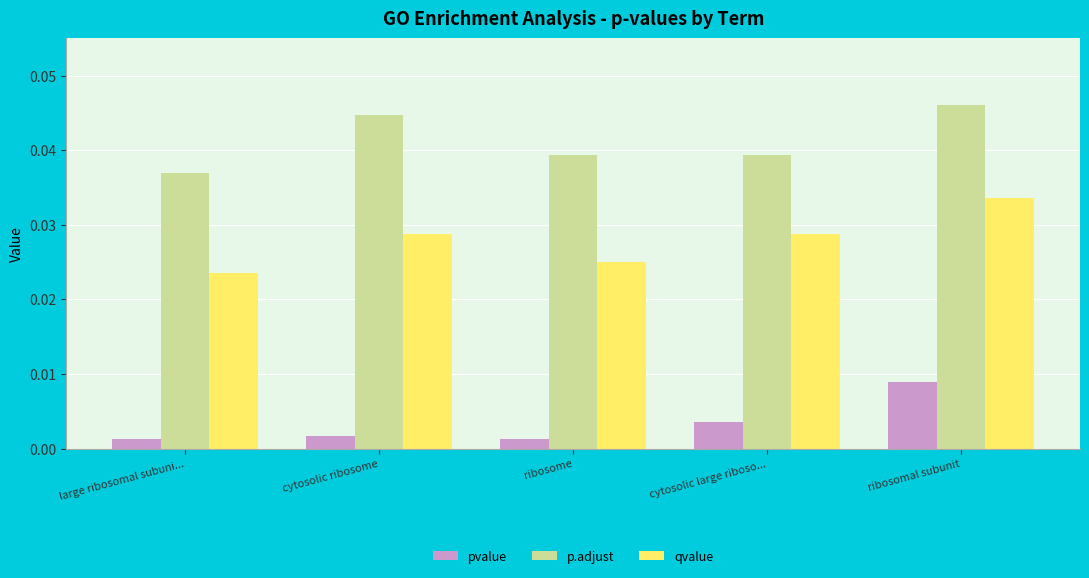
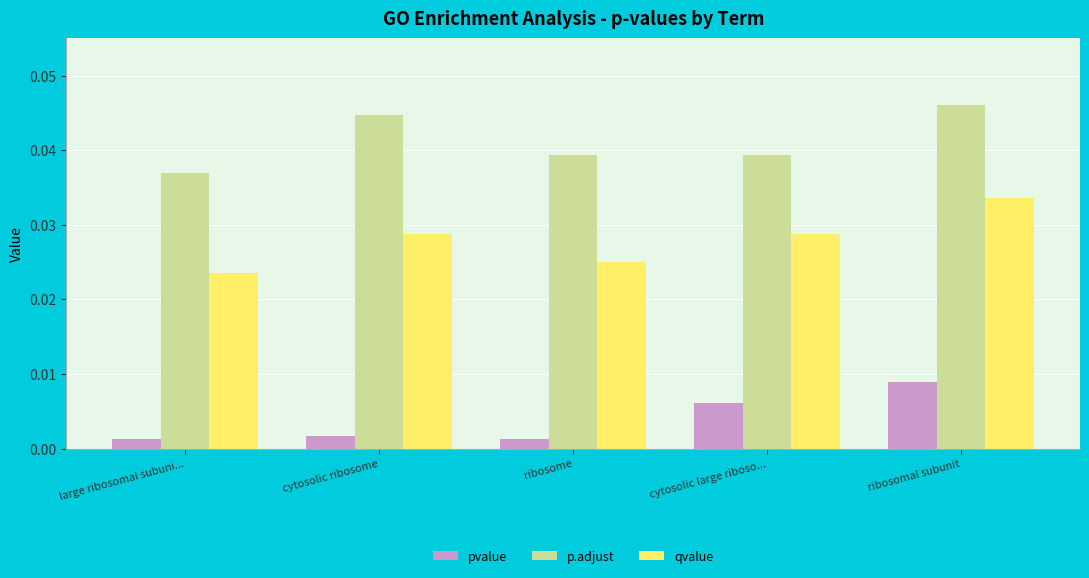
pvalue, cytosolic large riboso...: 0.004 -> 0.006
